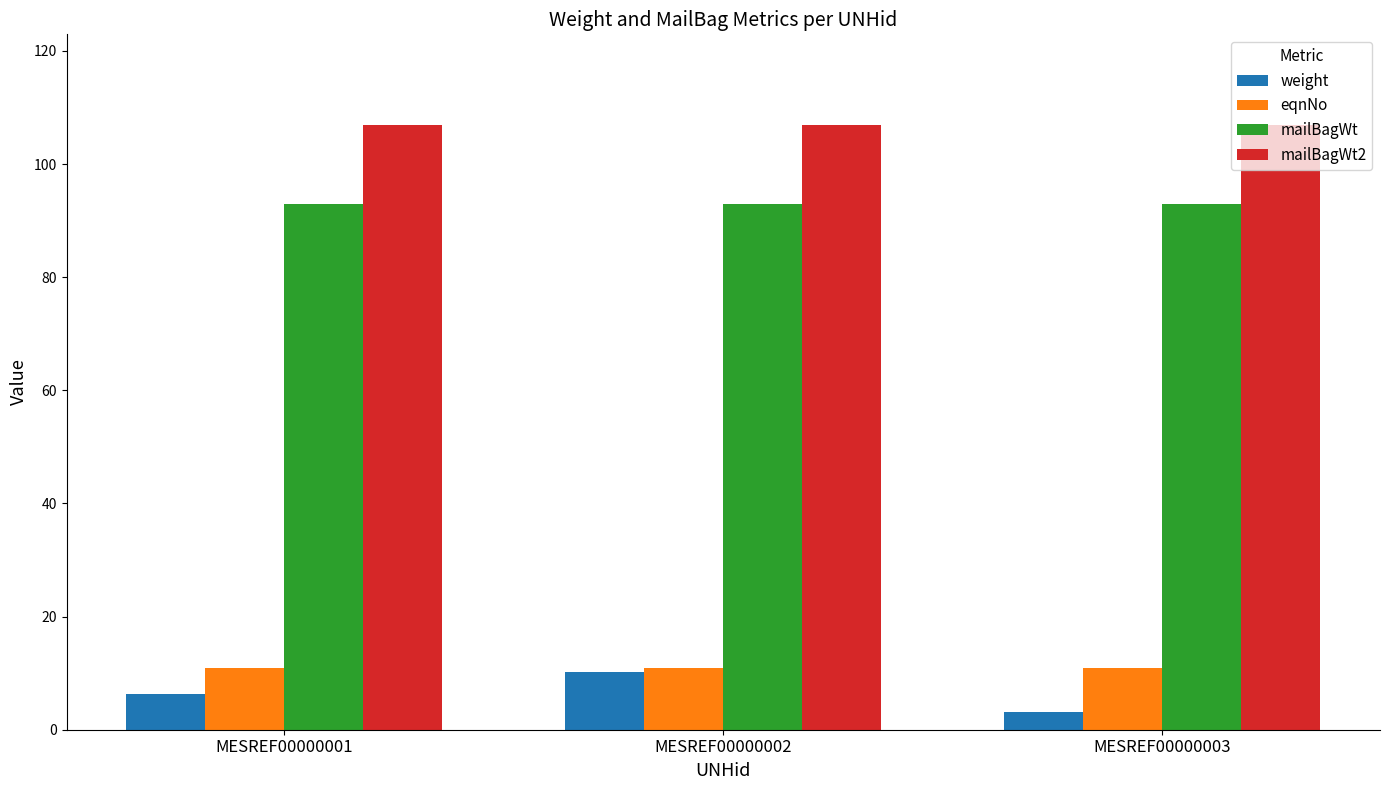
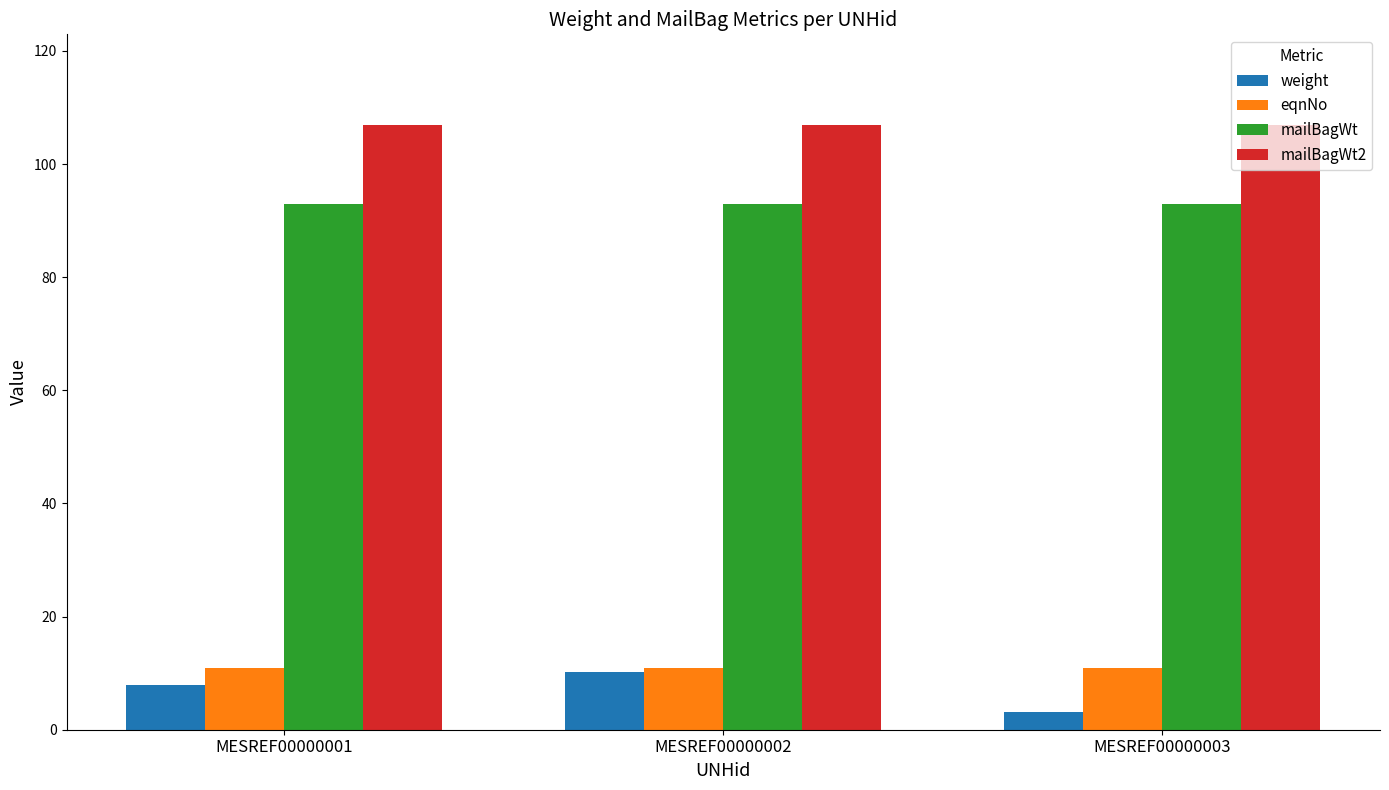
weight, MESREF00000001: 6 -> 8
